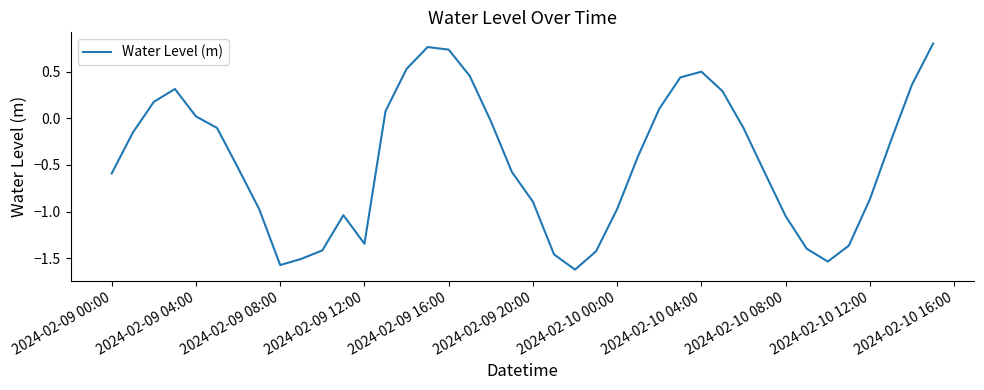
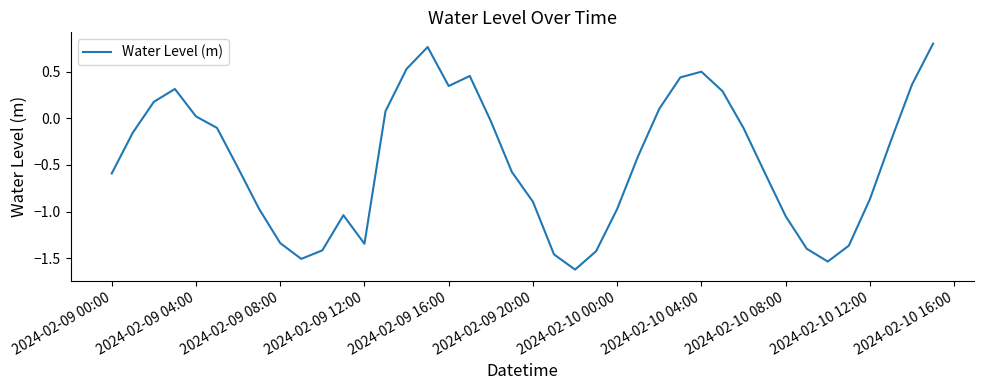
2024-02-09 08:00: -1.6 -> -1.3
2024-02-09 16:00: 0.7 -> 0.3
